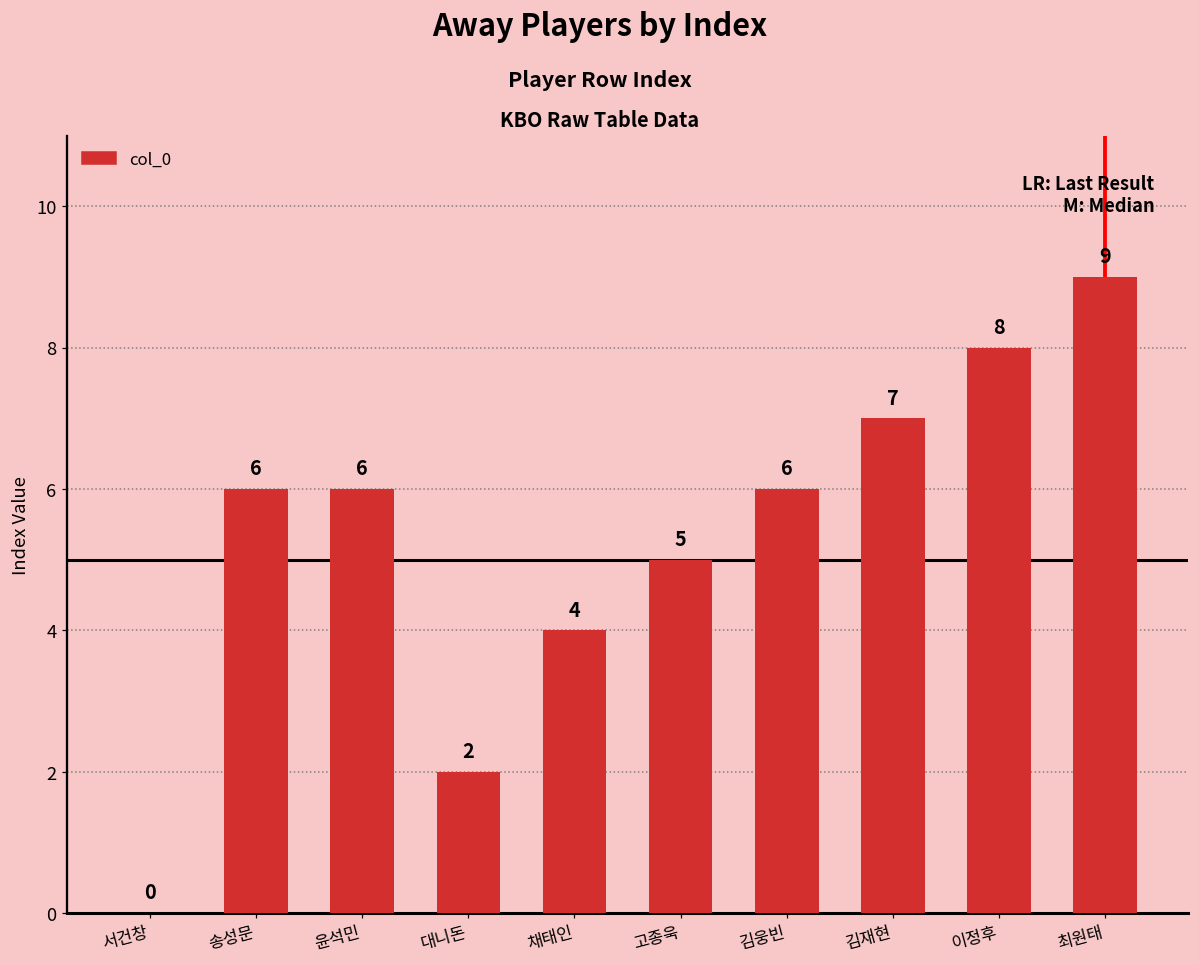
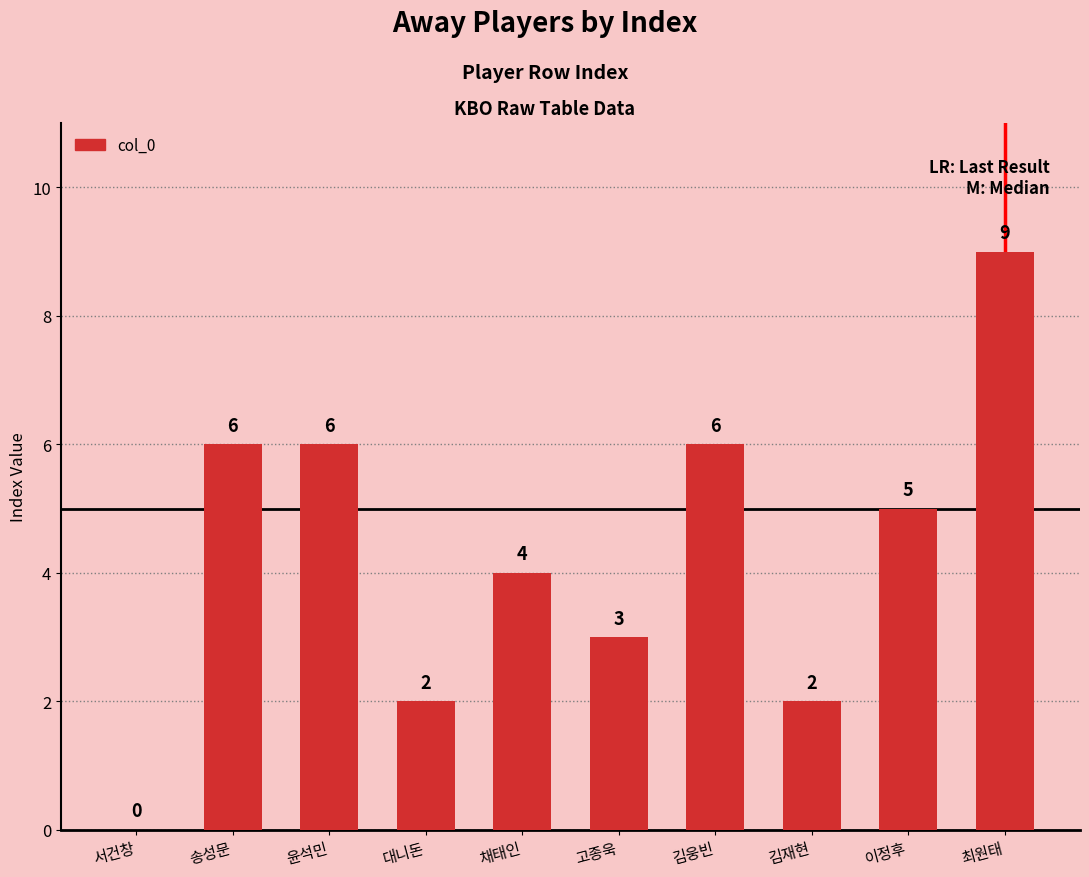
고종욱: 5 -> 3
김재현: 7 -> 2
이정후: 8 -> 5
